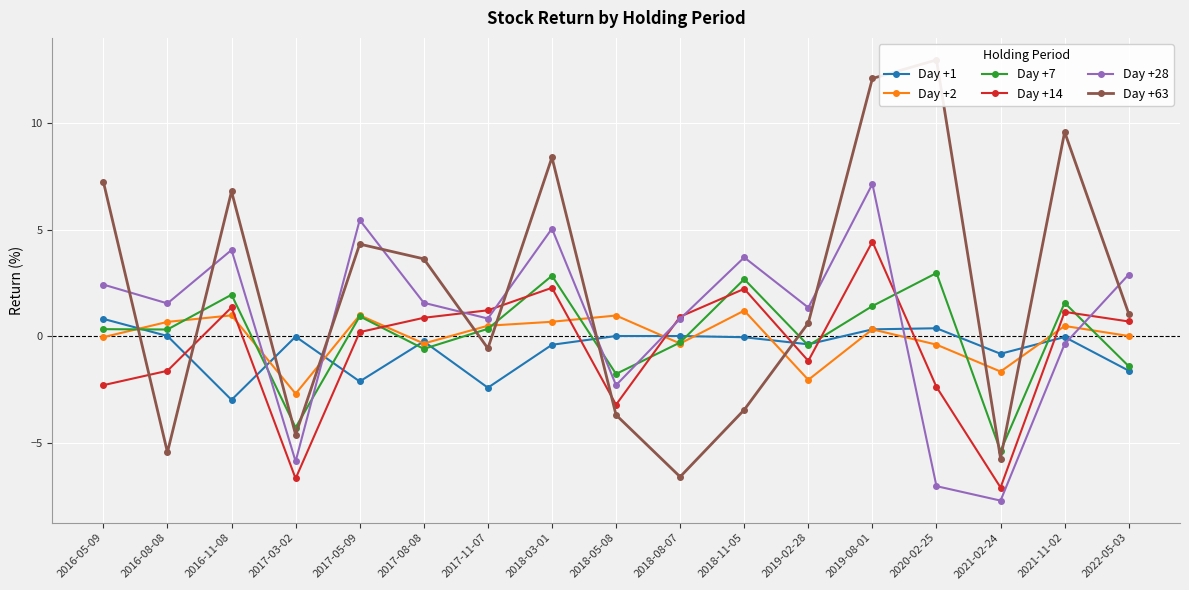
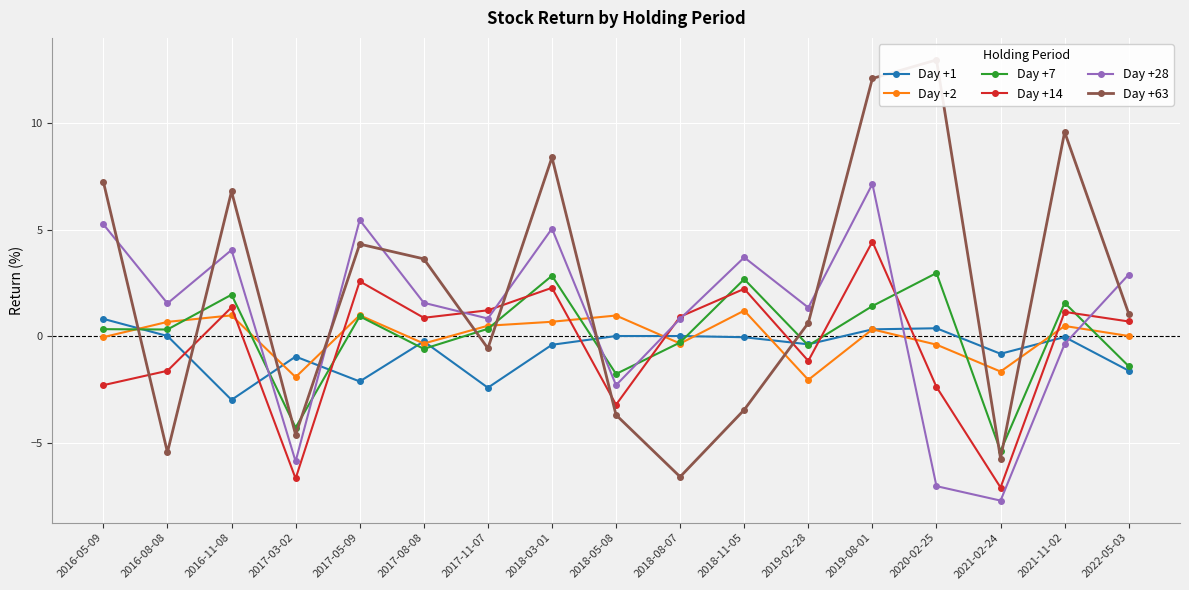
Day +28, 2016-05-09: 2.4 -> 5.2
Day +1, 2017-03-02: 0.0 -> -1.0
Day +2, 2017-03-02: -2.7 -> -1.9
Day +14, 2017-05-09: 0.2 -> 2.6
